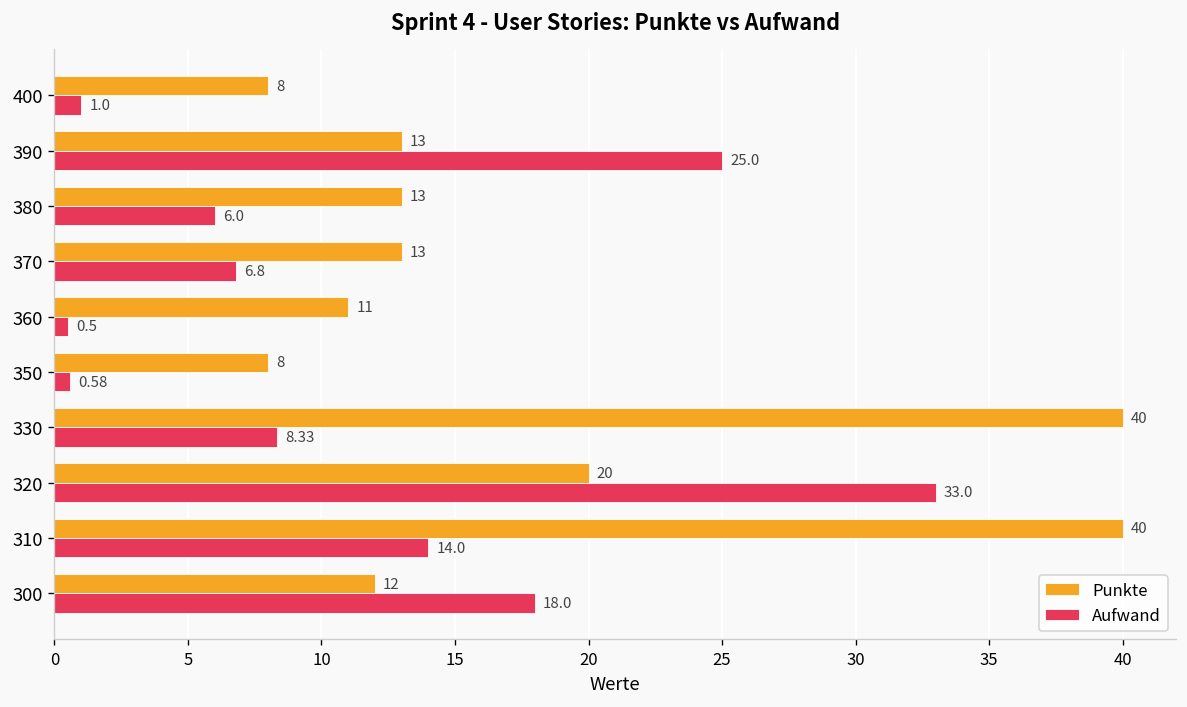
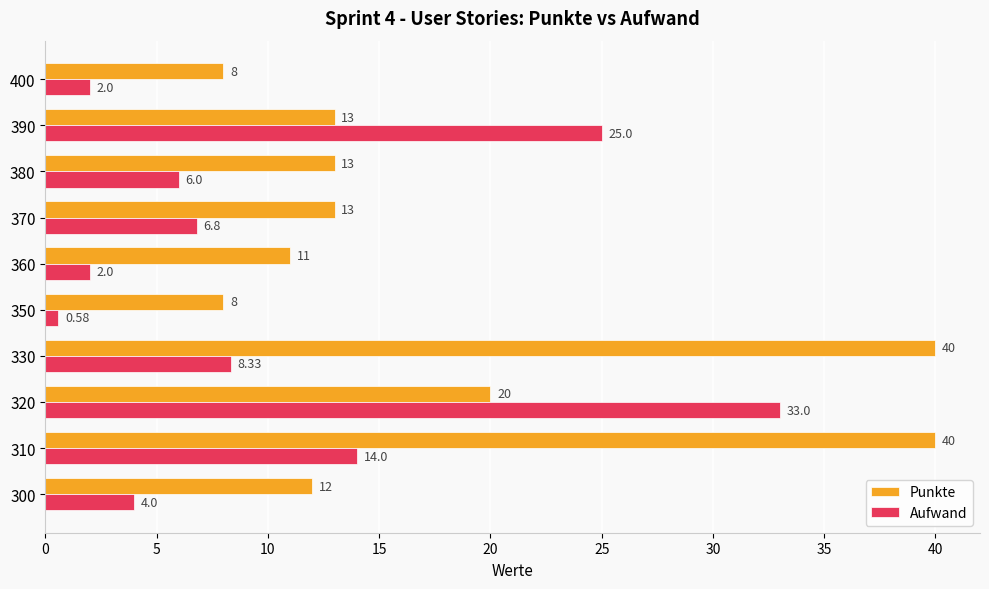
Aufwand, 400: 1.0 -> 2.0
Aufwand, 360: 0.5 -> 2.0
Aufwand, 300: 18.0 -> 4.0
